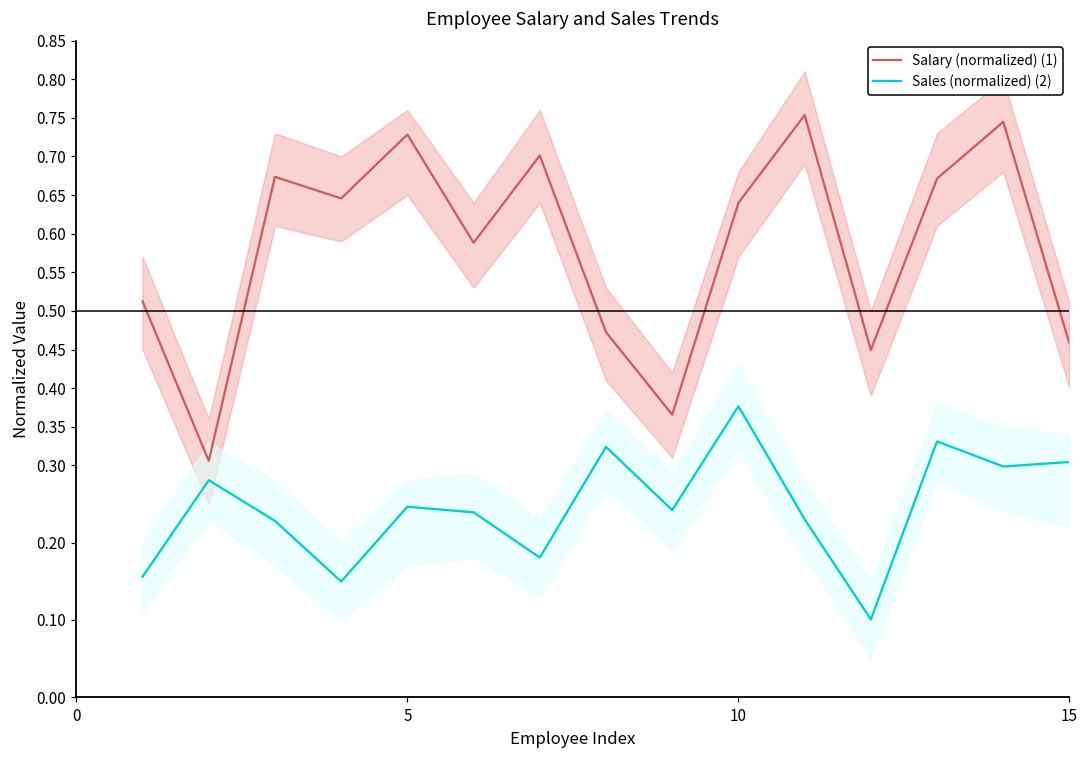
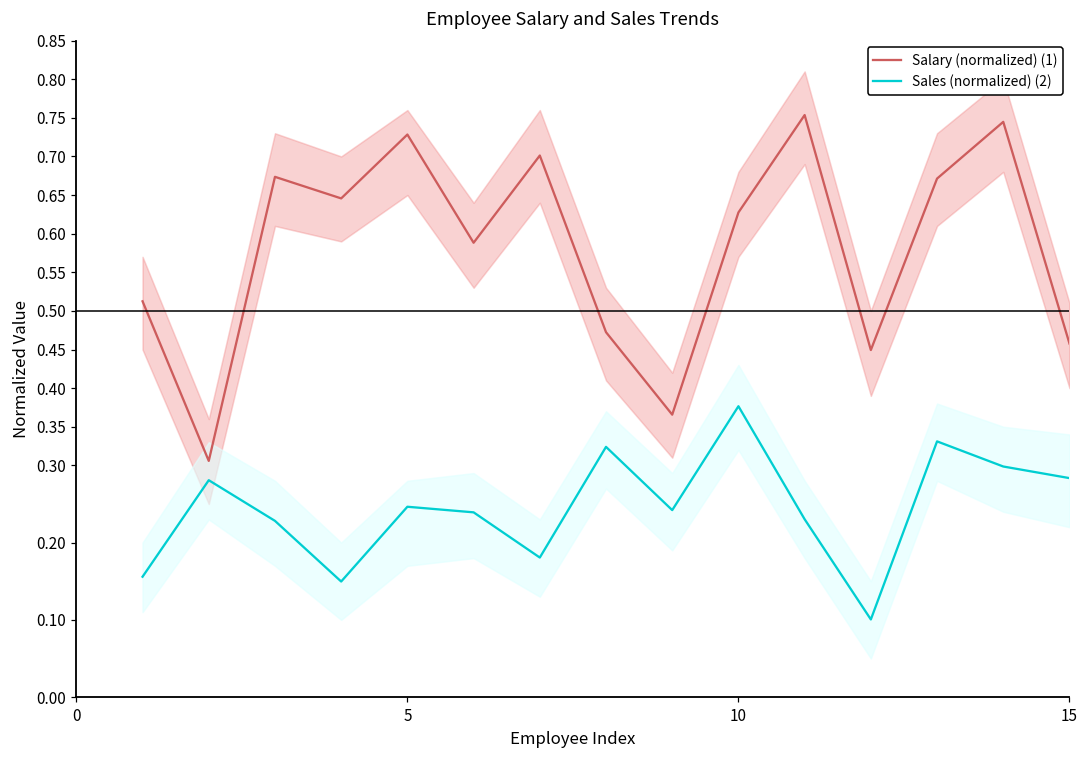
Salary (normalized) (1), 10: 0.64 -> 0.63
Sales (normalized) (2), 15: 0.30 -> 0.28
